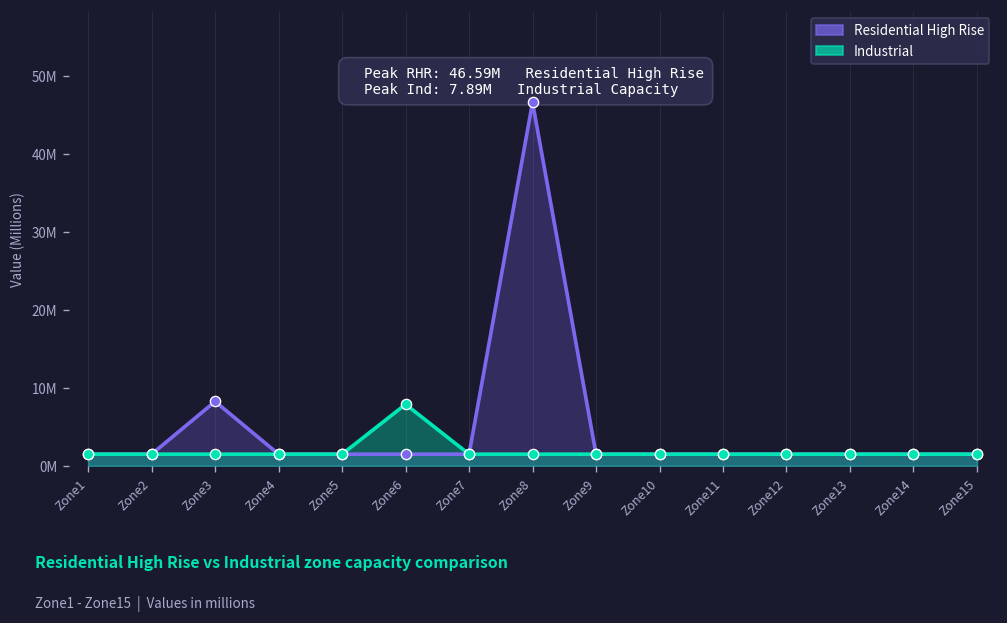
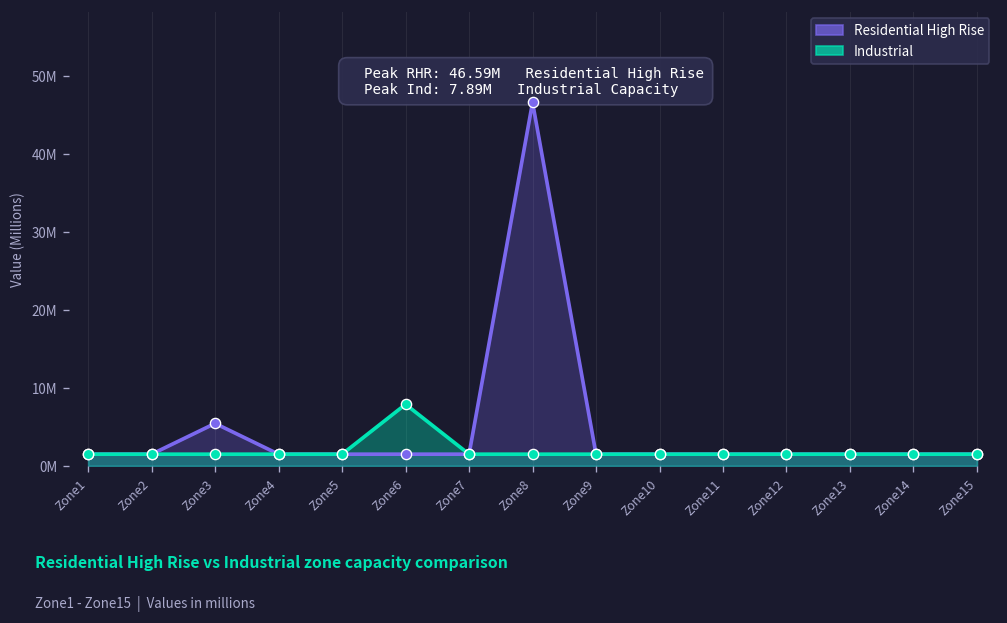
Residential High Rise, Zone3: 8000000 -> 5000000
